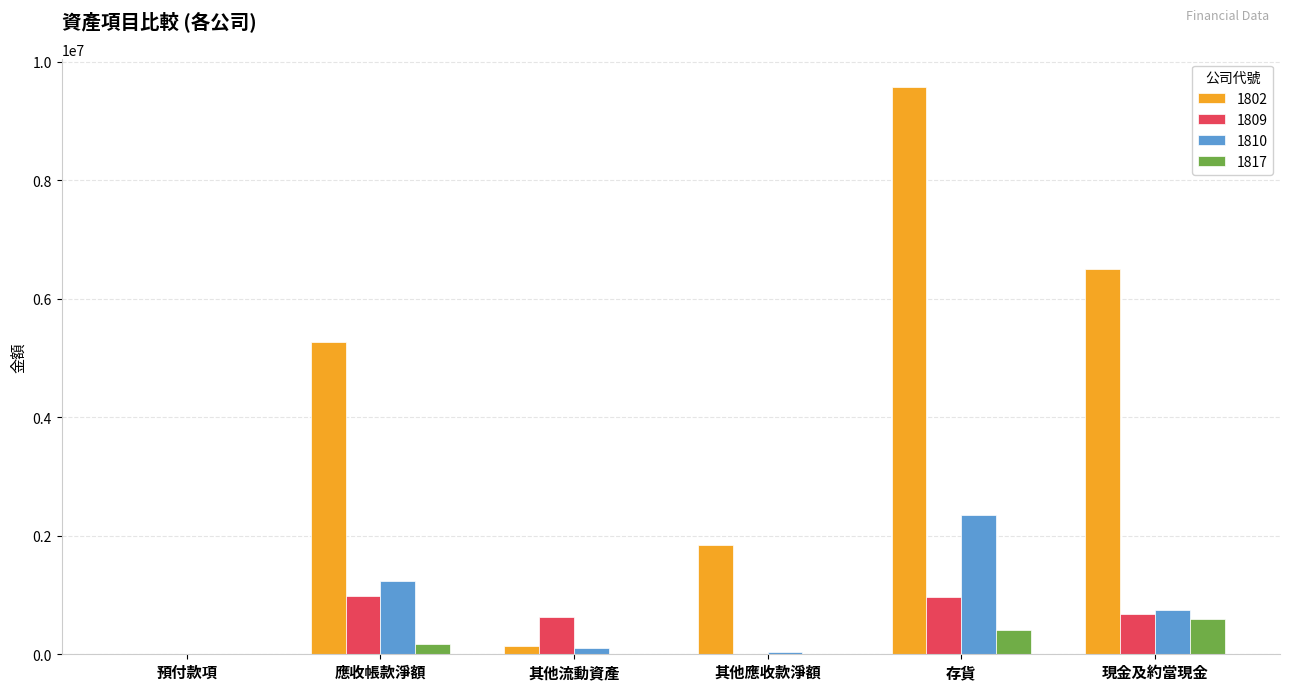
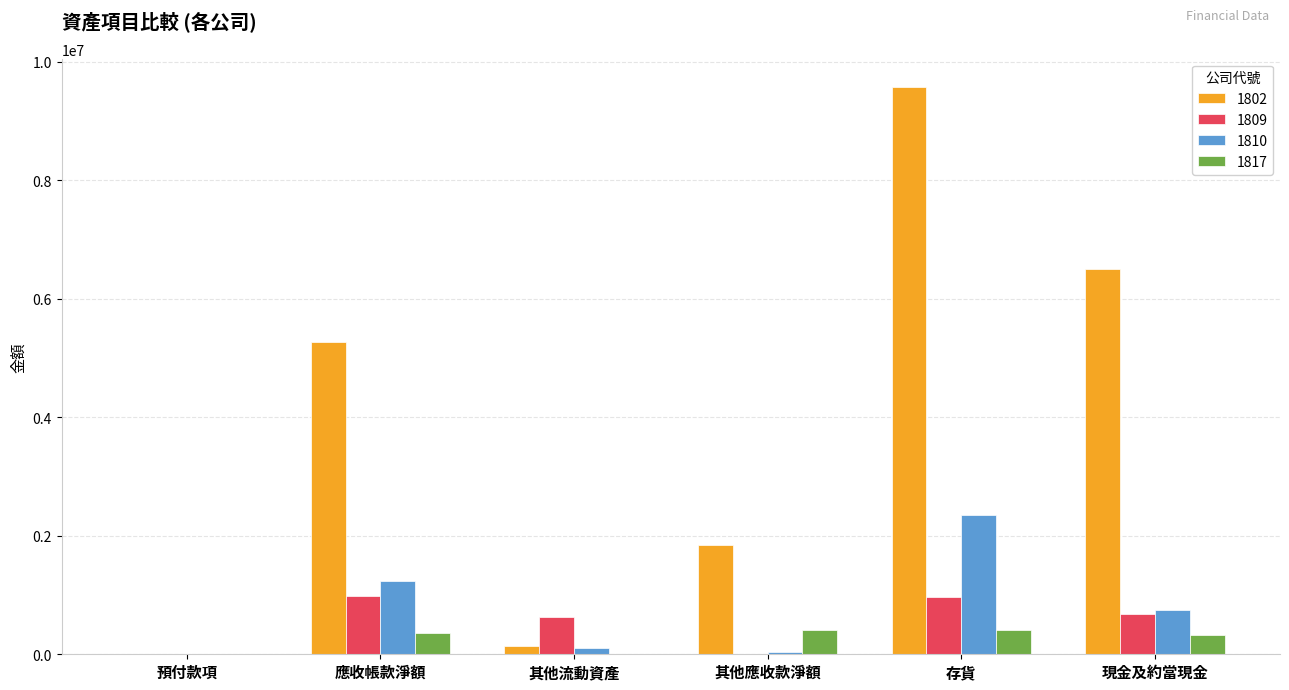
1817, 應收帳款淨額: 200000 -> 400000
1817, 其他應收款淨額: 0 -> 400000
1817, 現金及約當現金: 600000 -> 300000
